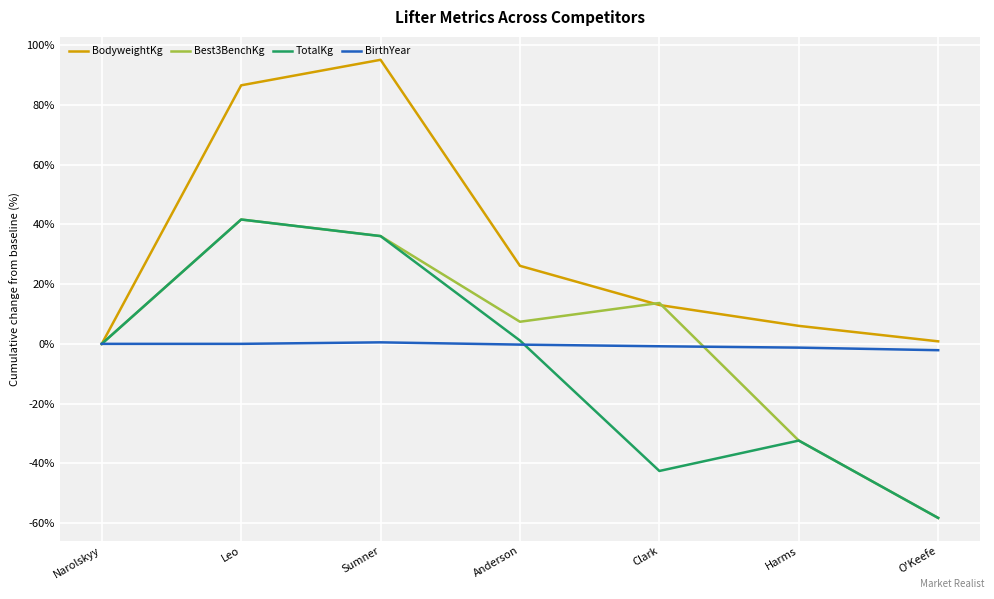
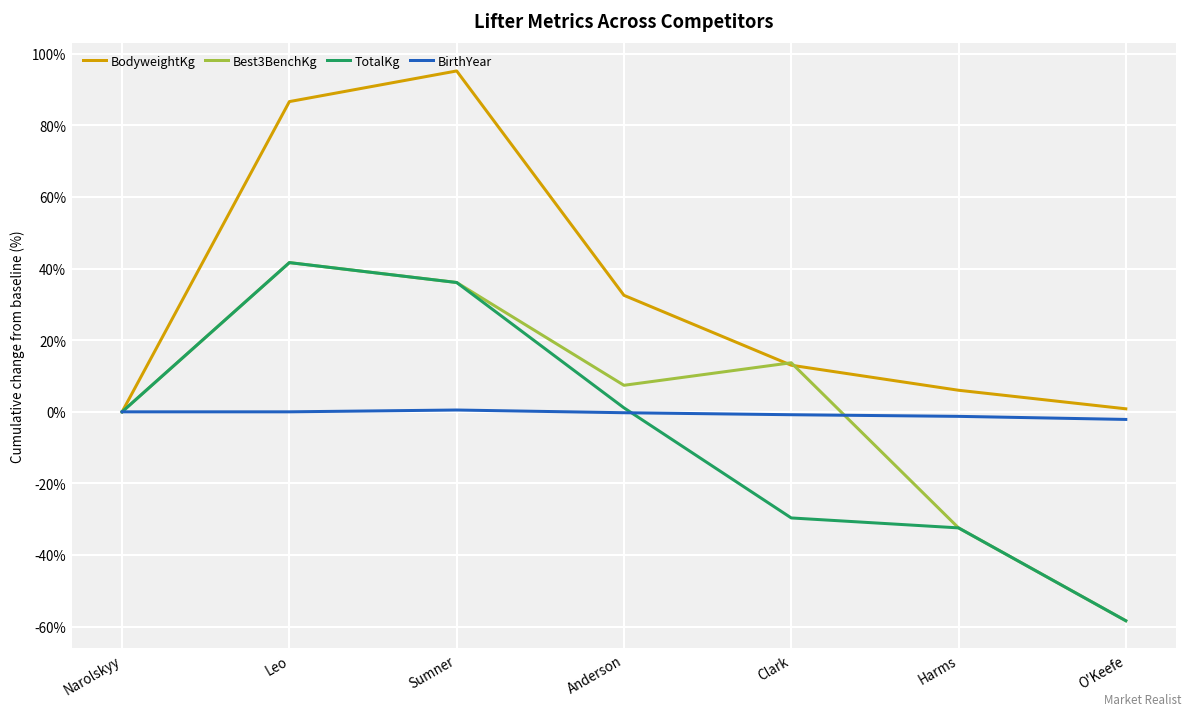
BodyweightKg, Anderson: 26% -> 33%
TotalKg, Clark: -43% -> -30%
